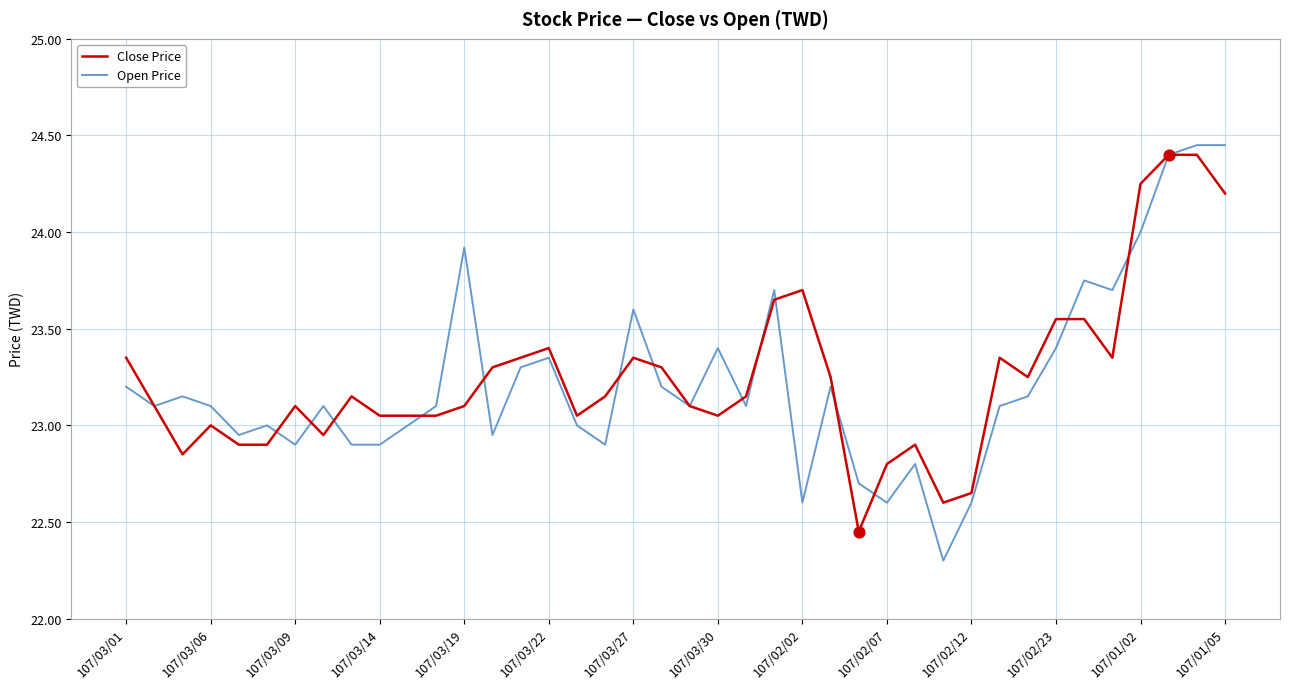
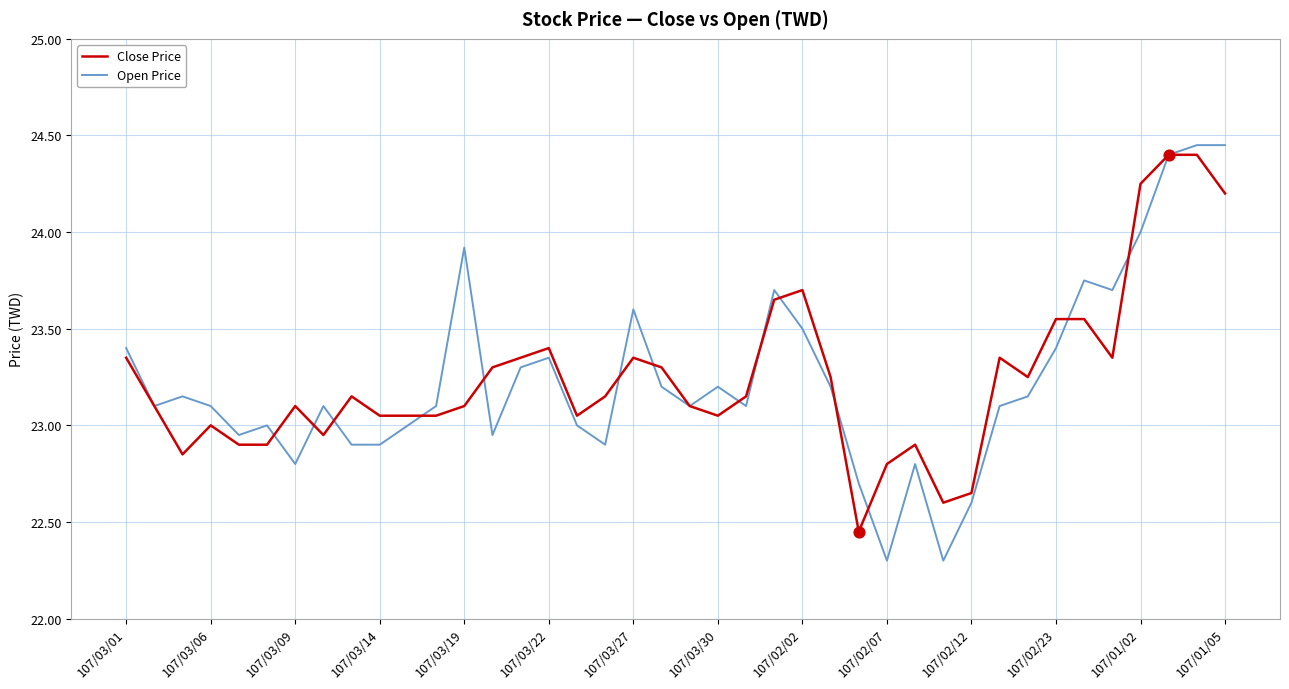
Open Price, 107/03/01: 23.2 -> 23.4
Open Price, 107/03/09: 22.9 -> 22.8
Open Price, 107/03/30: 23.4 -> 23.2
Open Price, 107/02/02: 22.6 -> 23.5
Open Price, 107/02/07: 22.6 -> 22.3
